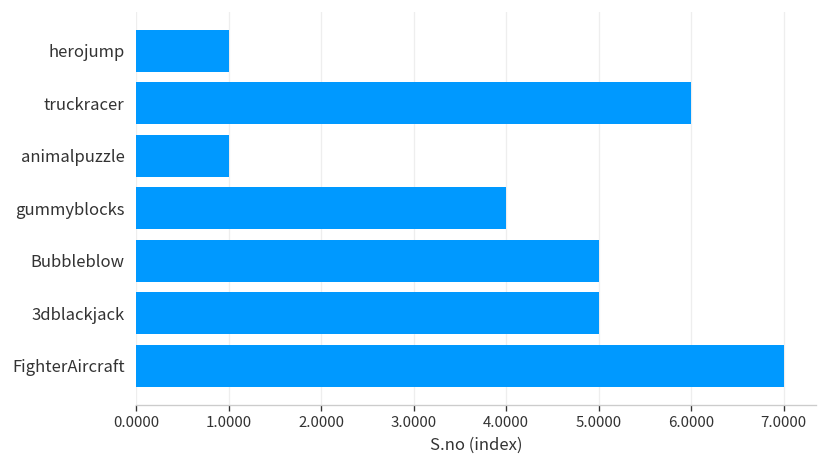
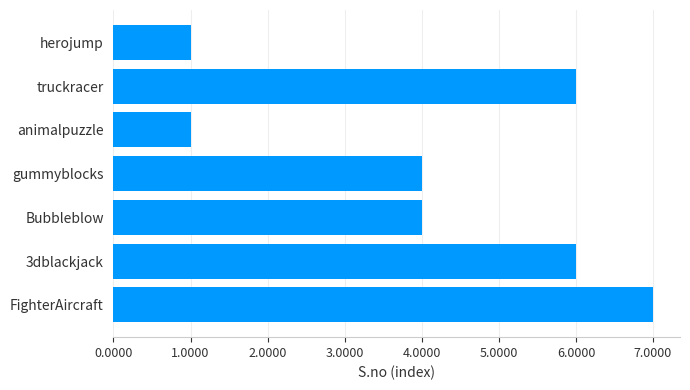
Bubbleblow: 5 -> 4
3dblackjack: 5 -> 6
